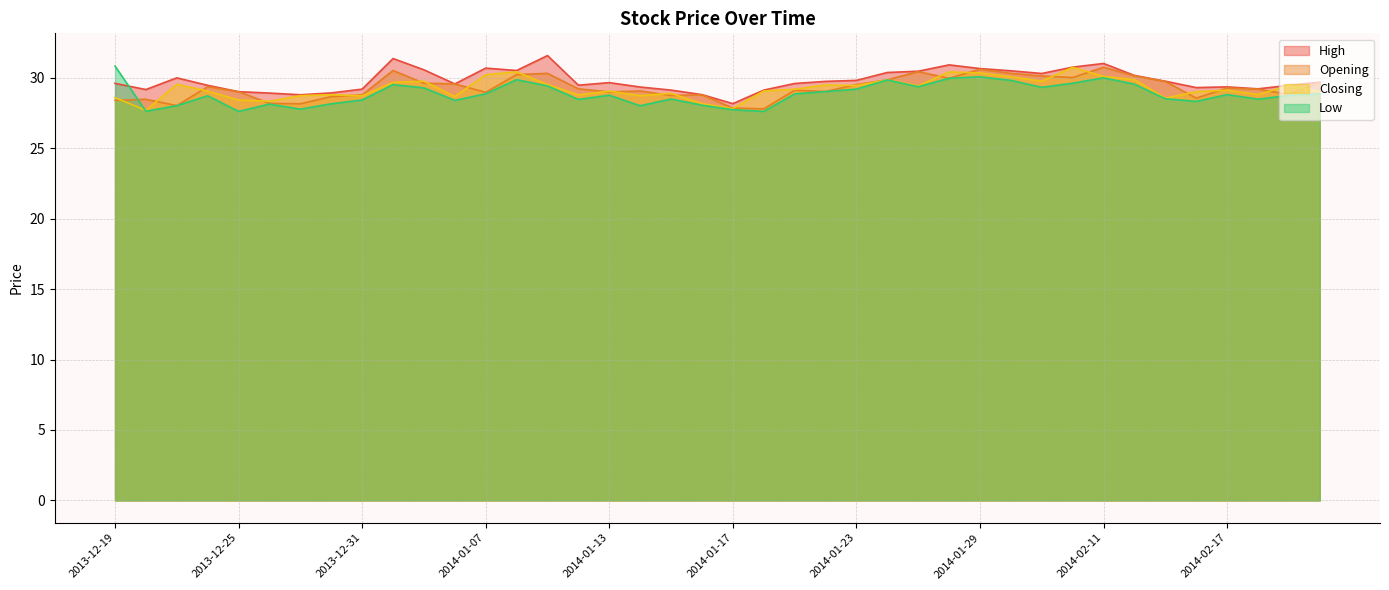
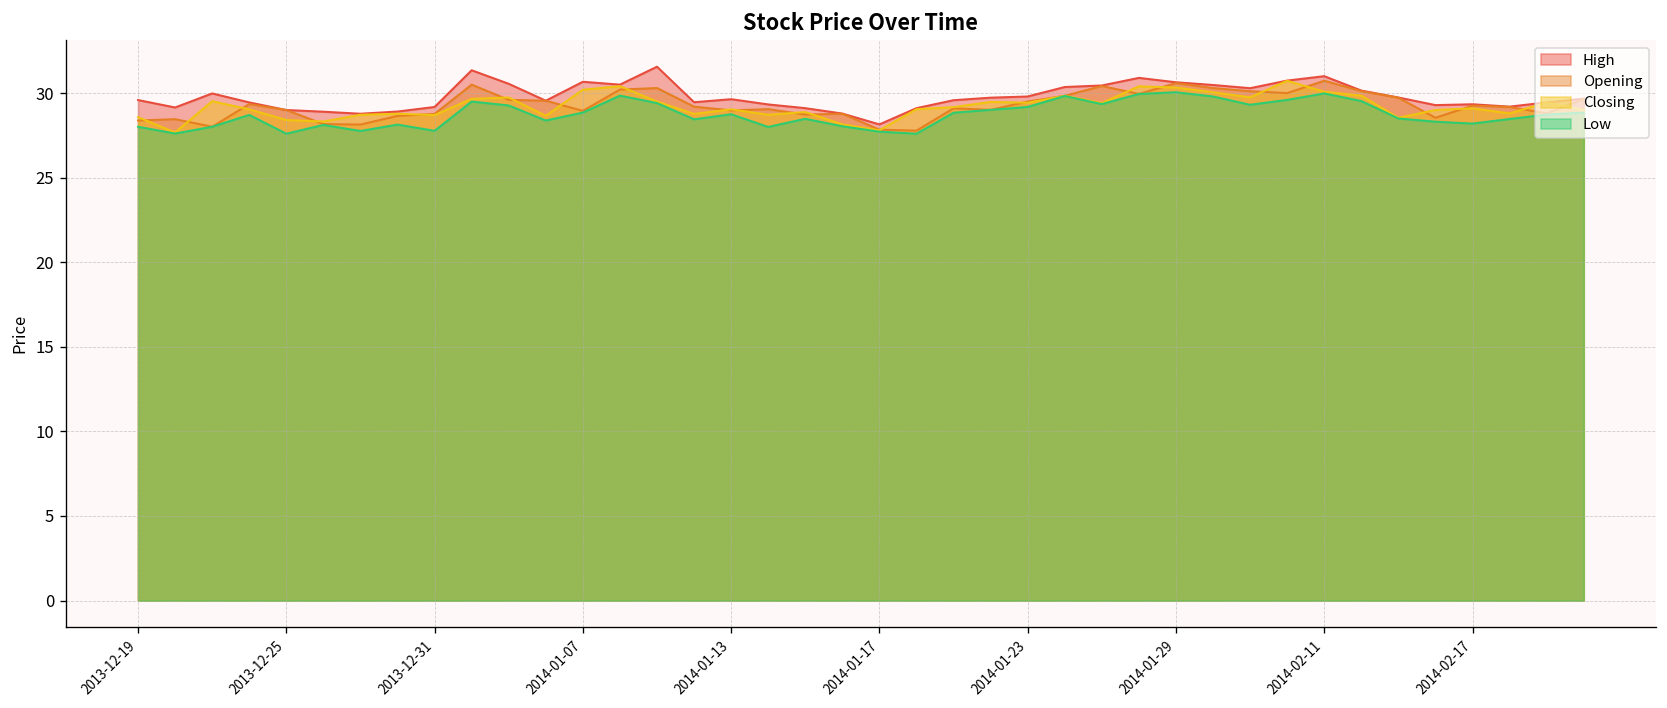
Low, 2013-12-19: 30.8 -> 28.0
Low, 2013-12-31: 28.4 -> 27.8
Low, 2014-02-17: 28.8 -> 28.2
